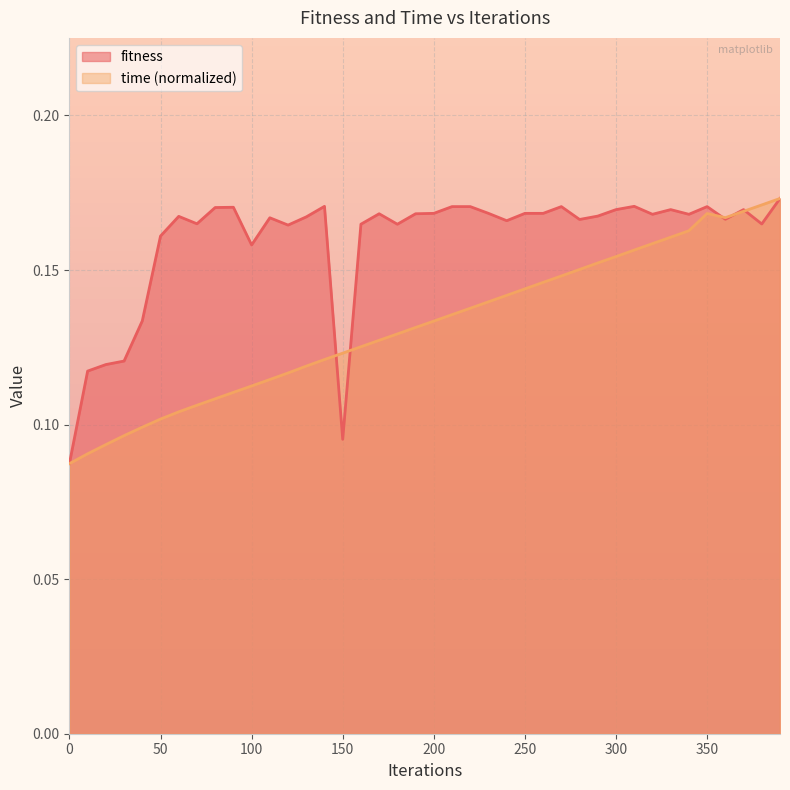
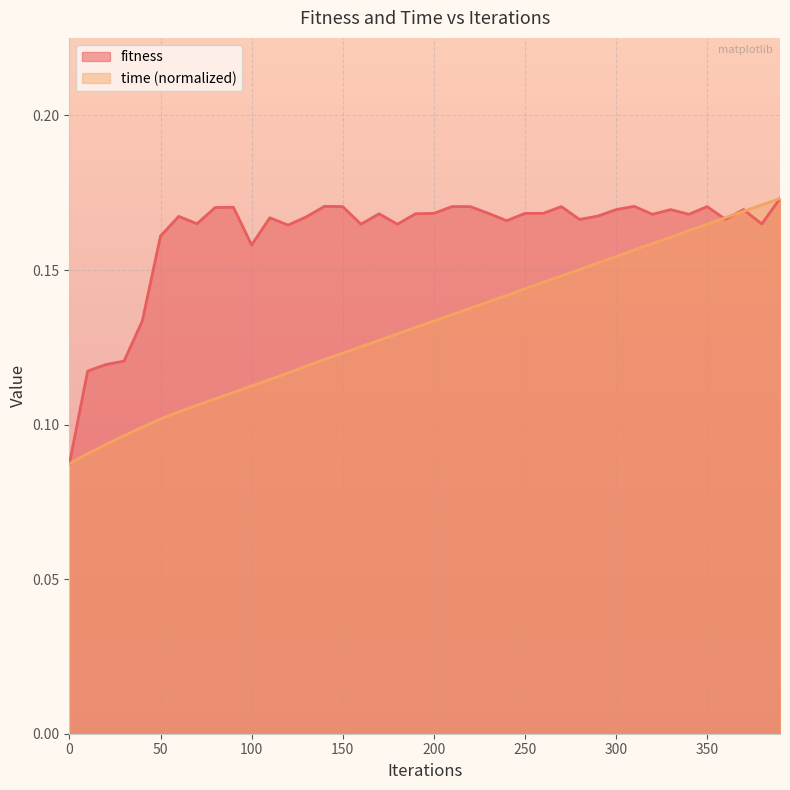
fitness, 150: 0.095 -> 0.171
time (normalized), 350: 0.168 -> 0.165
